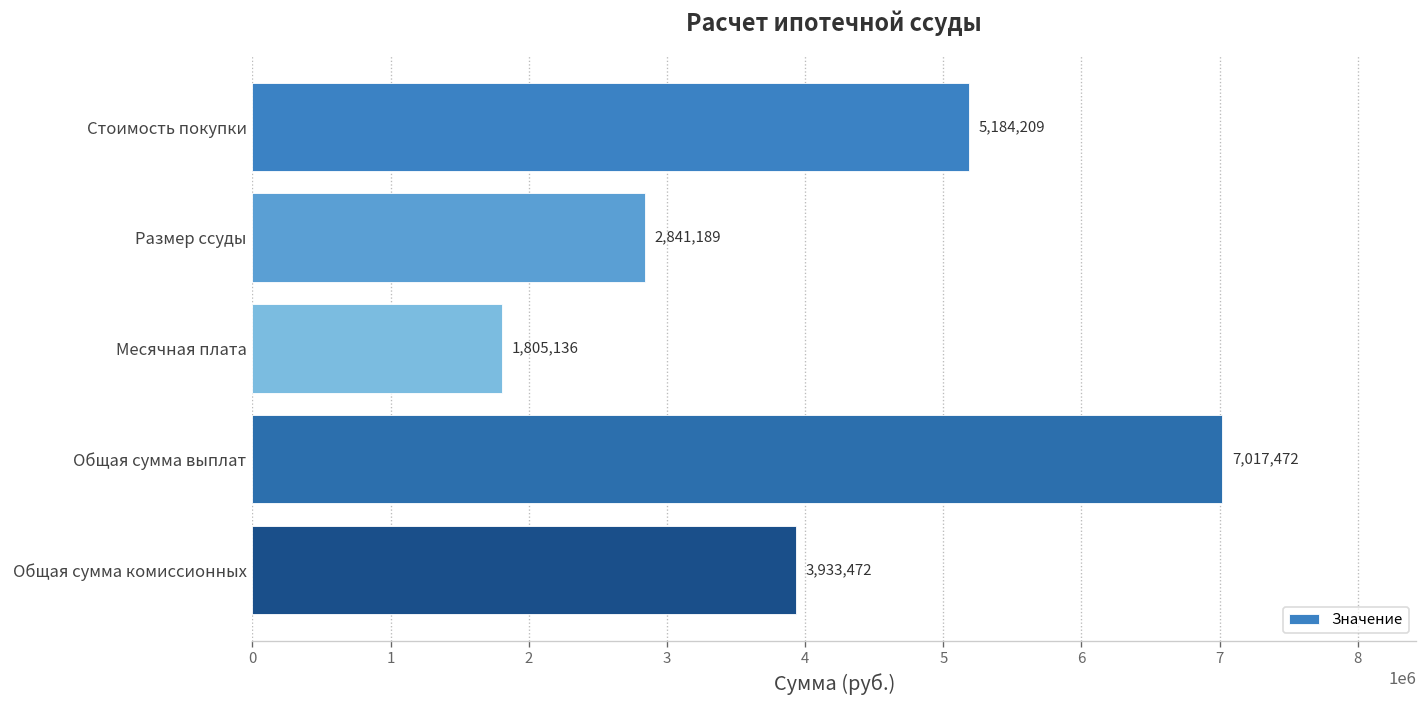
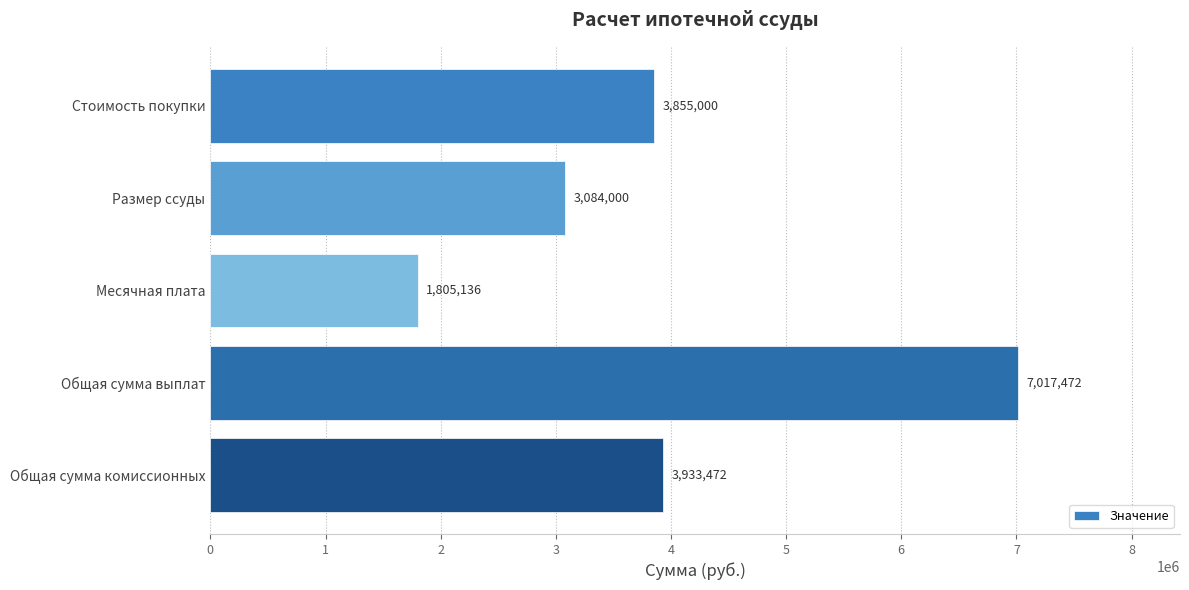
Стоимость покупки: 5,184,209 -> 3,855,000
Размер ссуды: 2,841,189 -> 3,084,000
